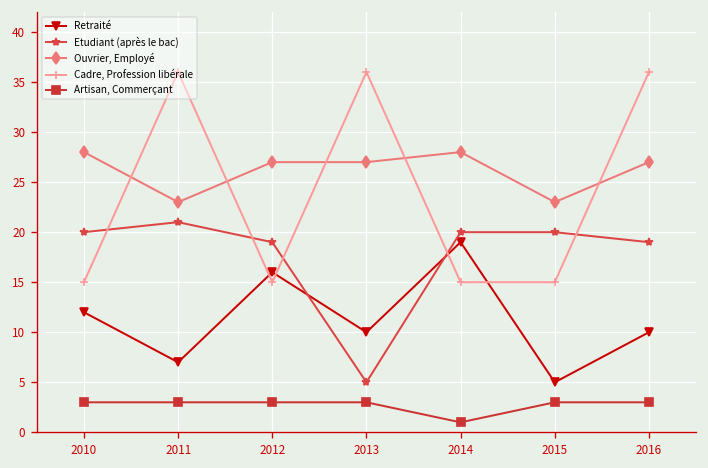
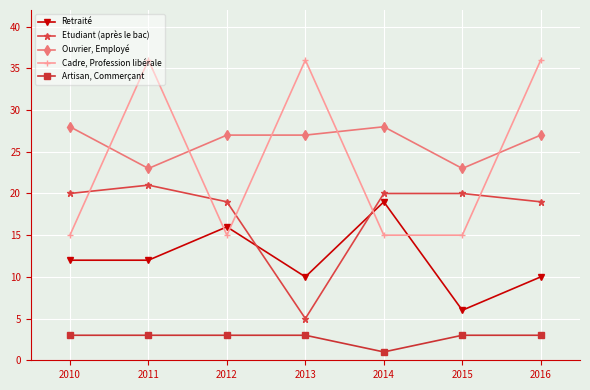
Retraité, 2011: 7 -> 12
Retraité, 2015: 5 -> 6
